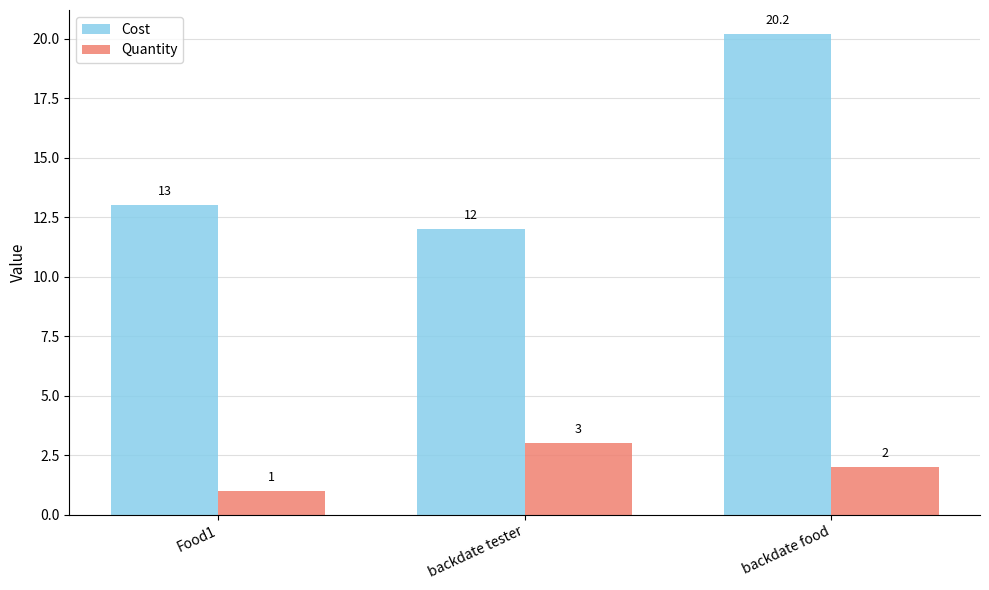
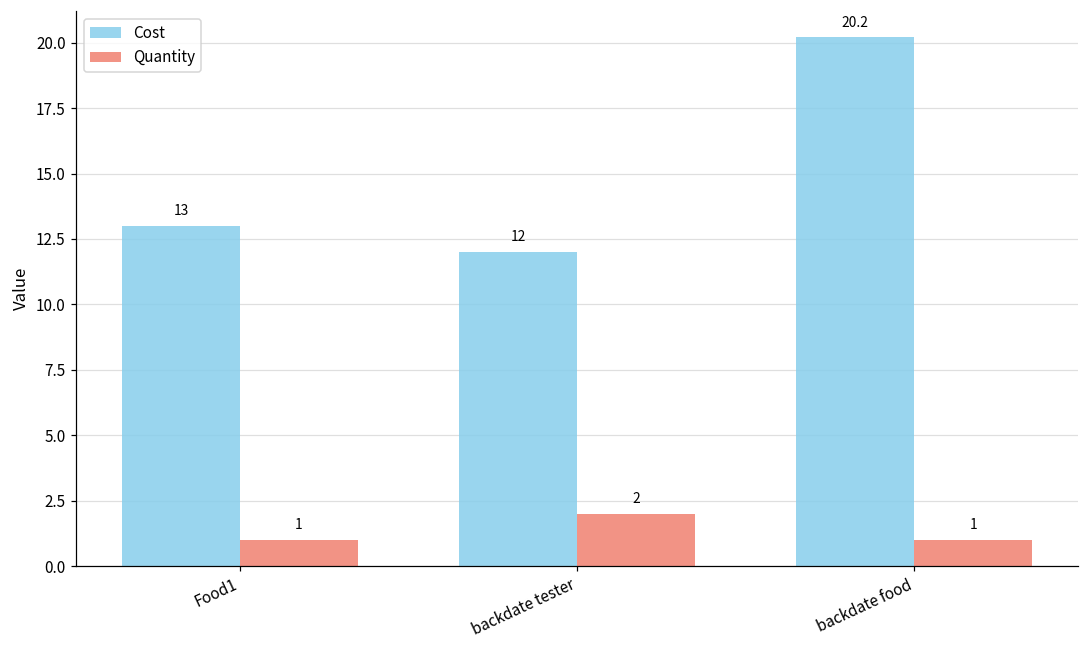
Quantity, backdate tester: 3 -> 2
Quantity, backdate food: 2 -> 1
